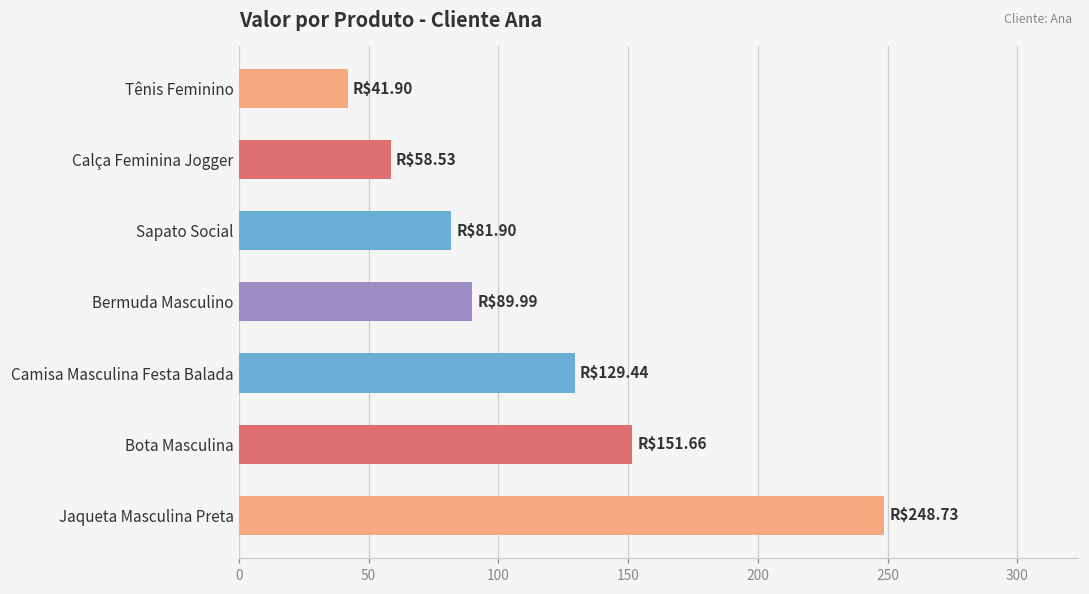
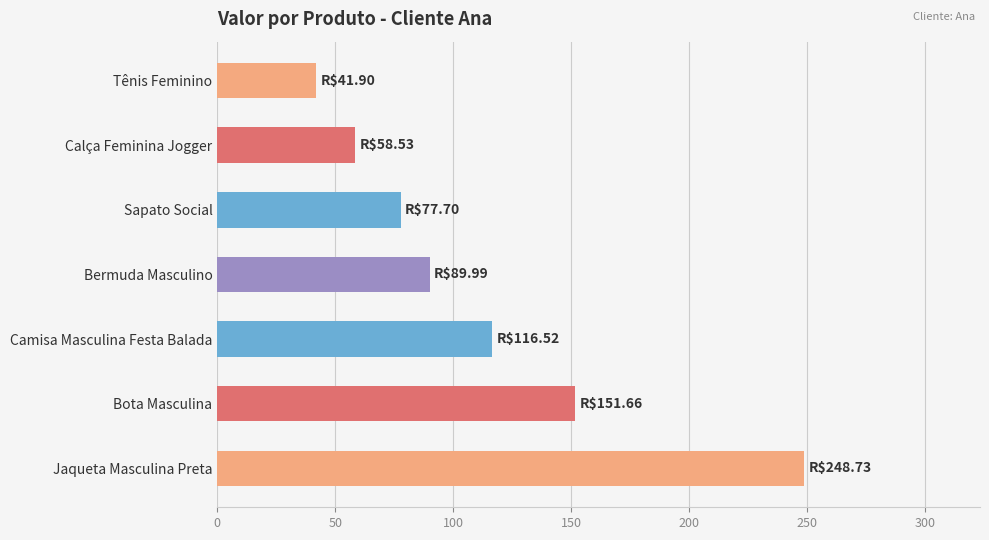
Sapato Social: $81.90 -> $77.70
Camisa Masculina Festa Balada: $129.44 -> $116.52
